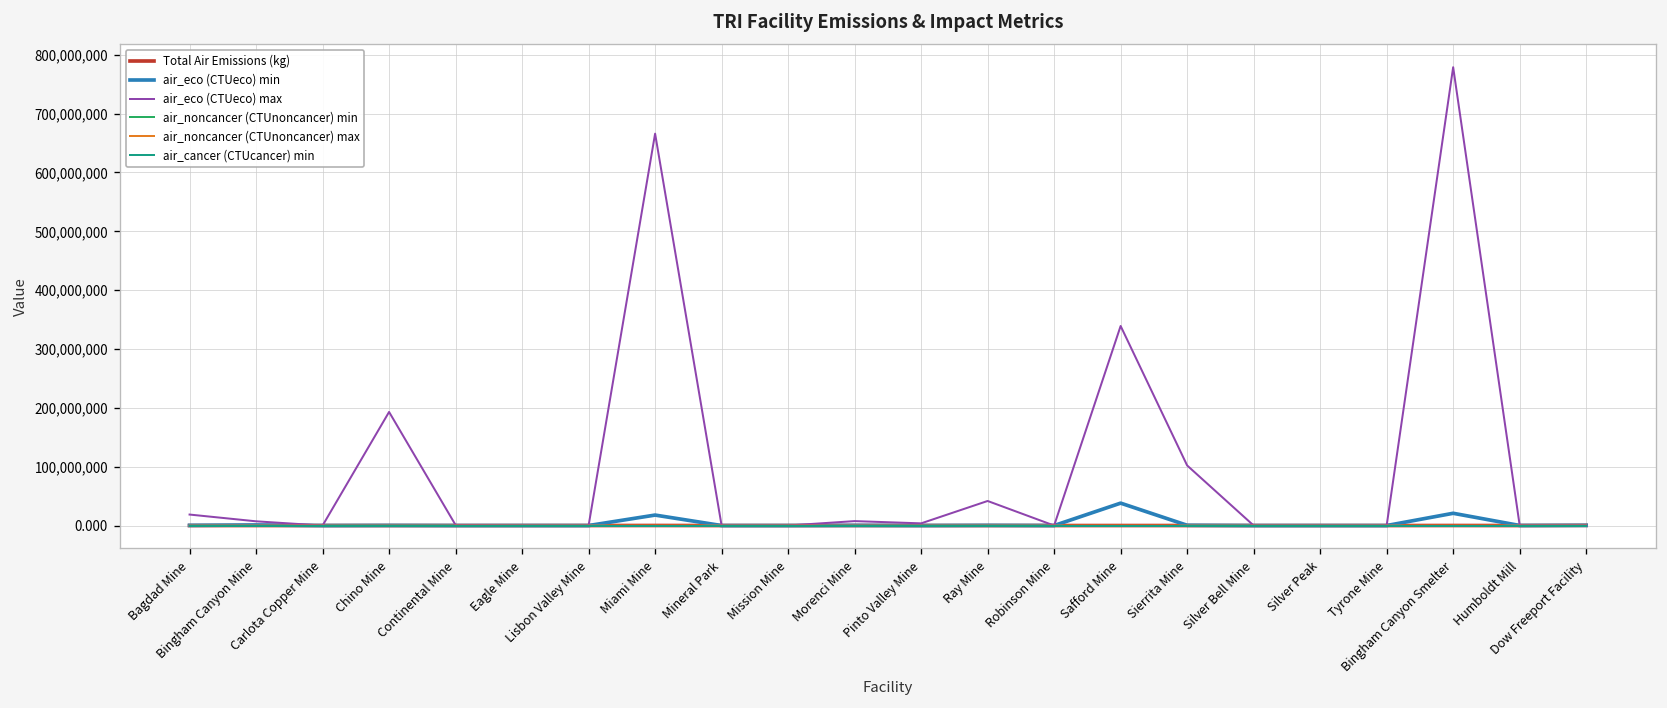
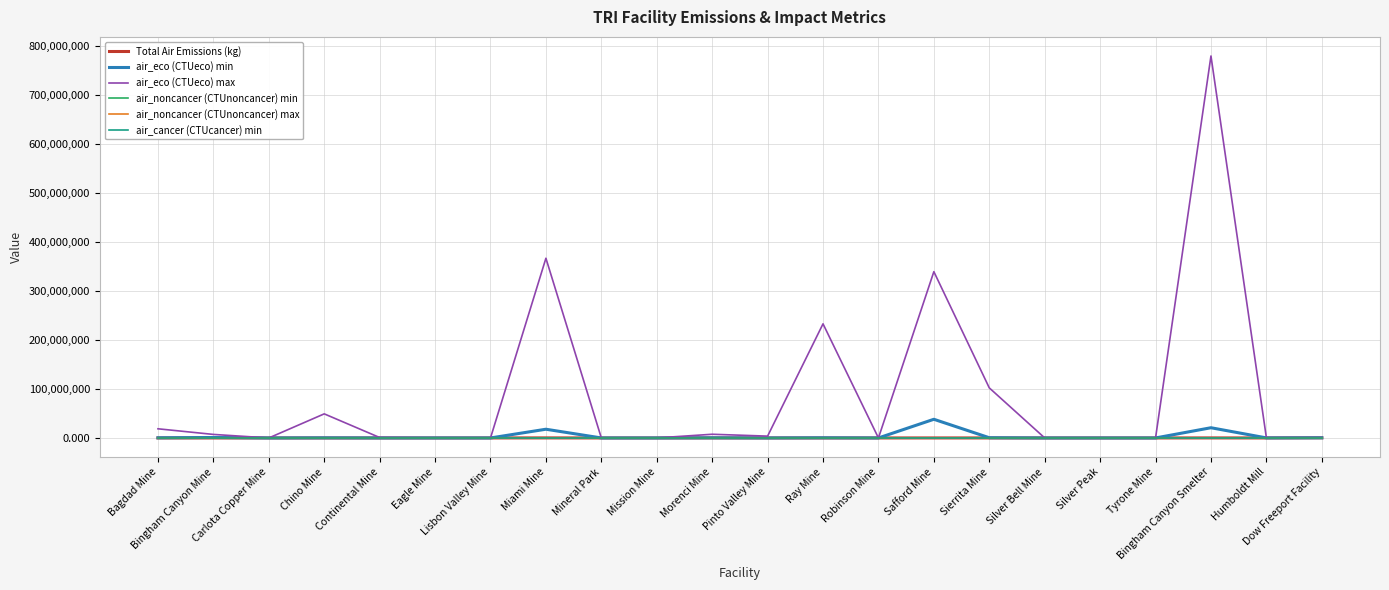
air_eco (CTUeco) max, Chino Mine: 190,000,000 -> 50,000,000
air_eco (CTUeco) max, Miami Mine: 670,000,000 -> 370,000,000
air_eco (CTUeco) max, Ray Mine: 40,000,000 -> 230,000,000
